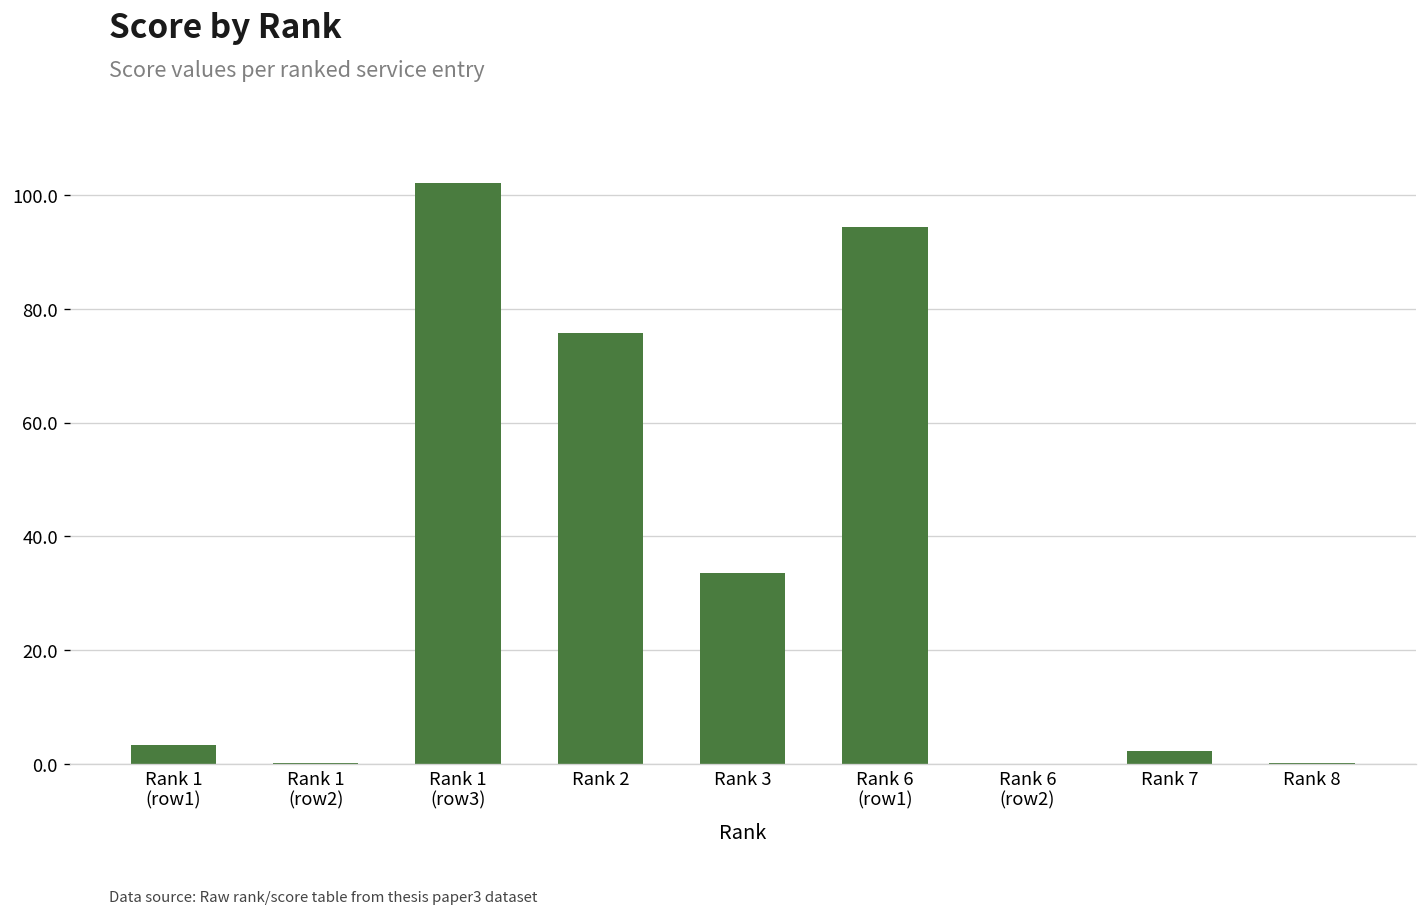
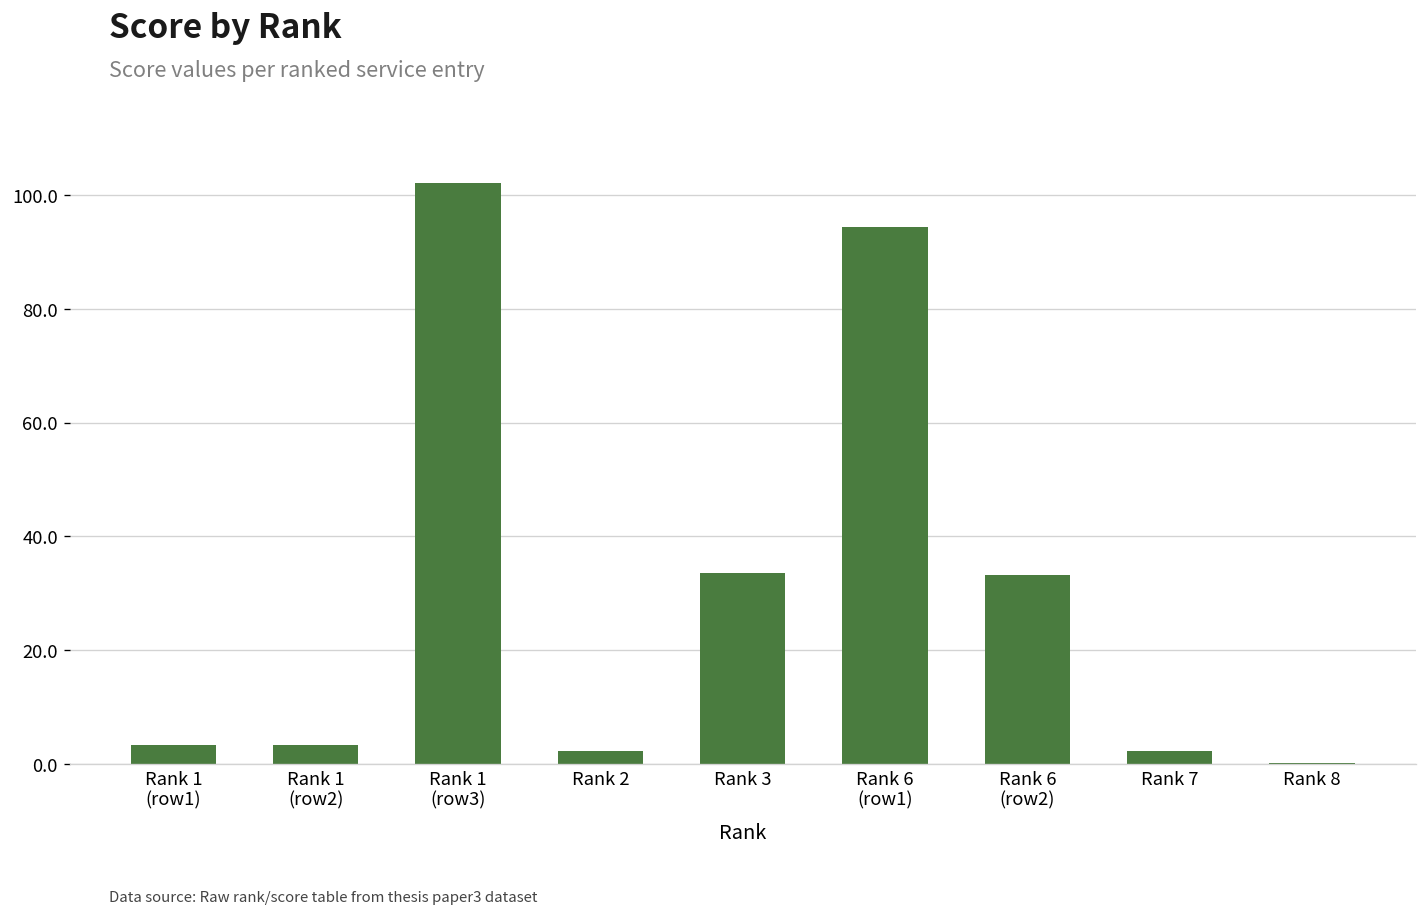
Rank 1 (row2): 0 -> 3
Rank 2: 76 -> 2
Rank 6 (row2): 0 -> 33
